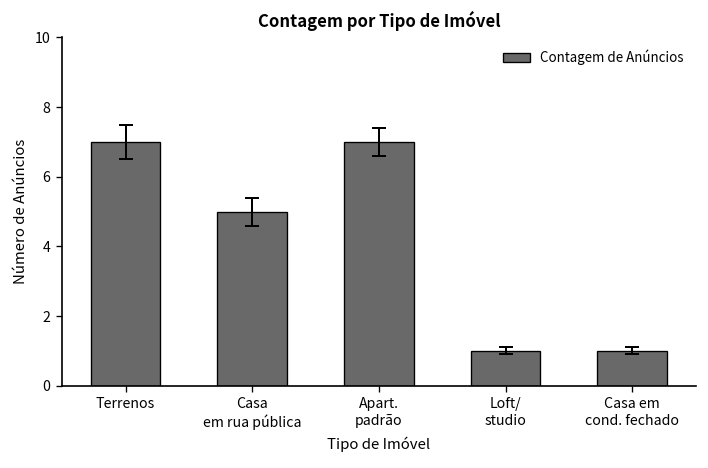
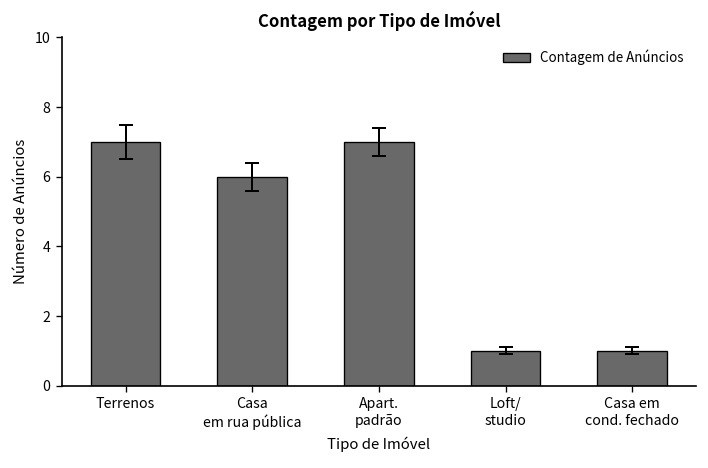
Contagem de Anúncios, Casa em rua pública: 5 -> 6
